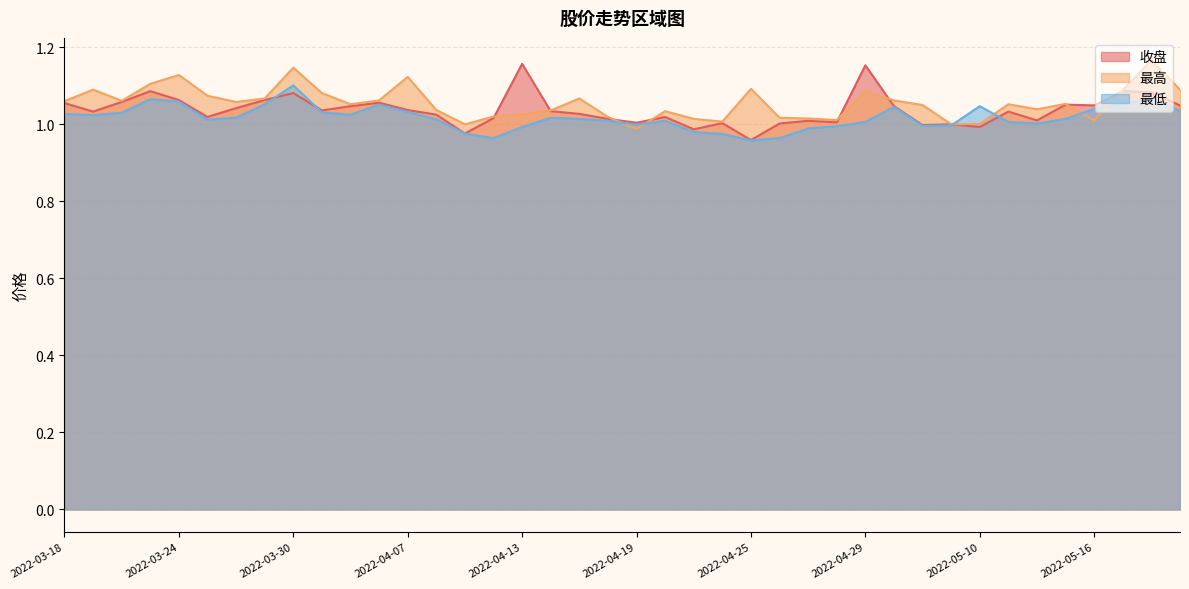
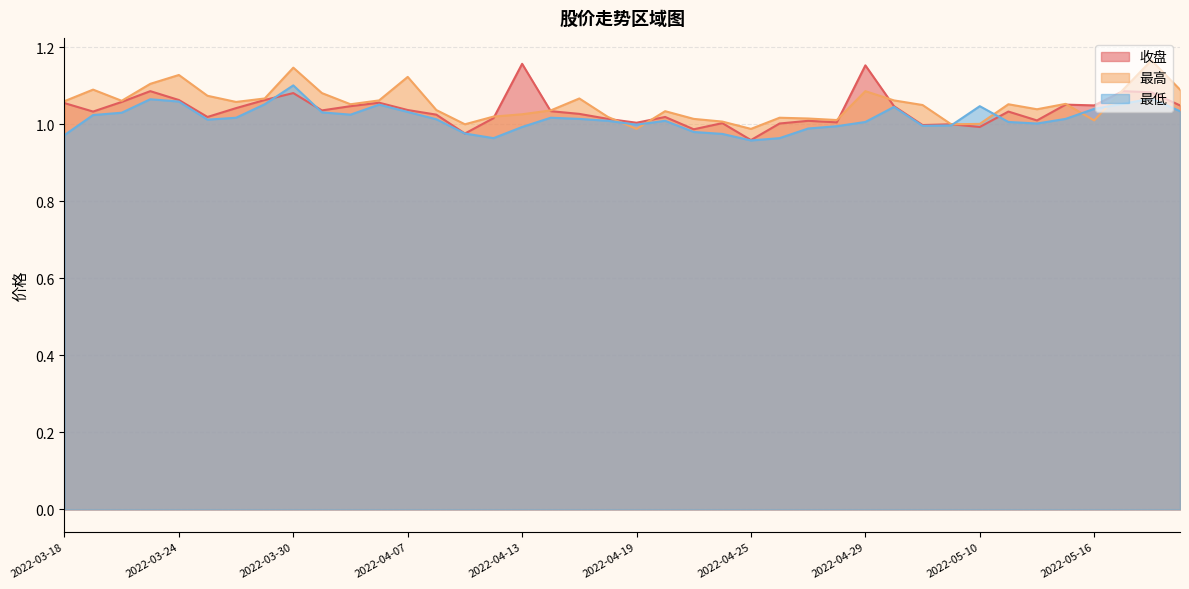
最低, 2022-03-18: 1.03 -> 0.97
最高, 2022-04-25: 1.09 -> 0.99
